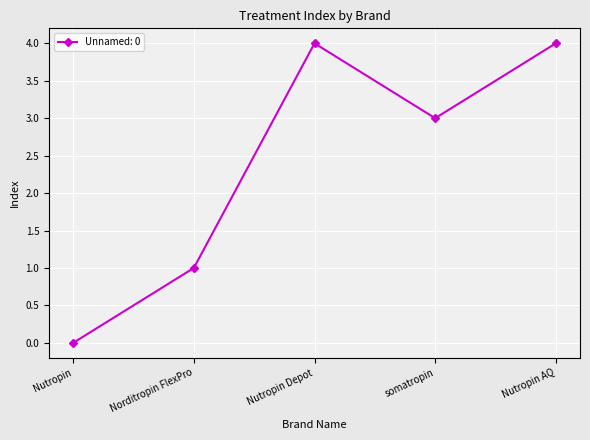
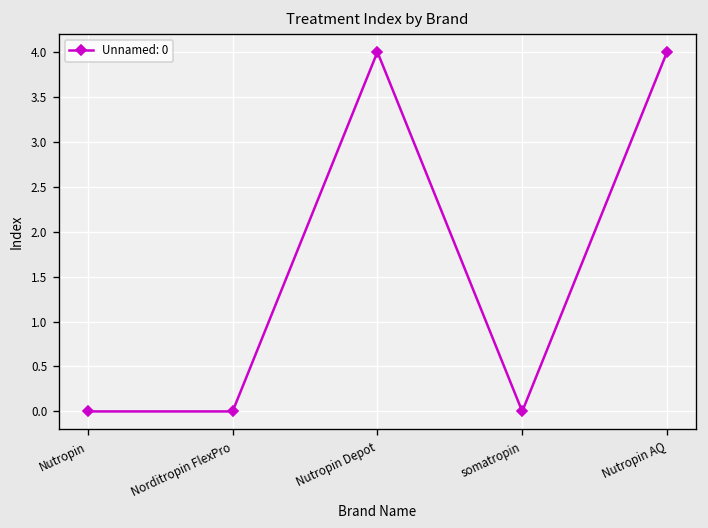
Norditropin FlexPro: 1 -> 0
somatropin: 3 -> 0
